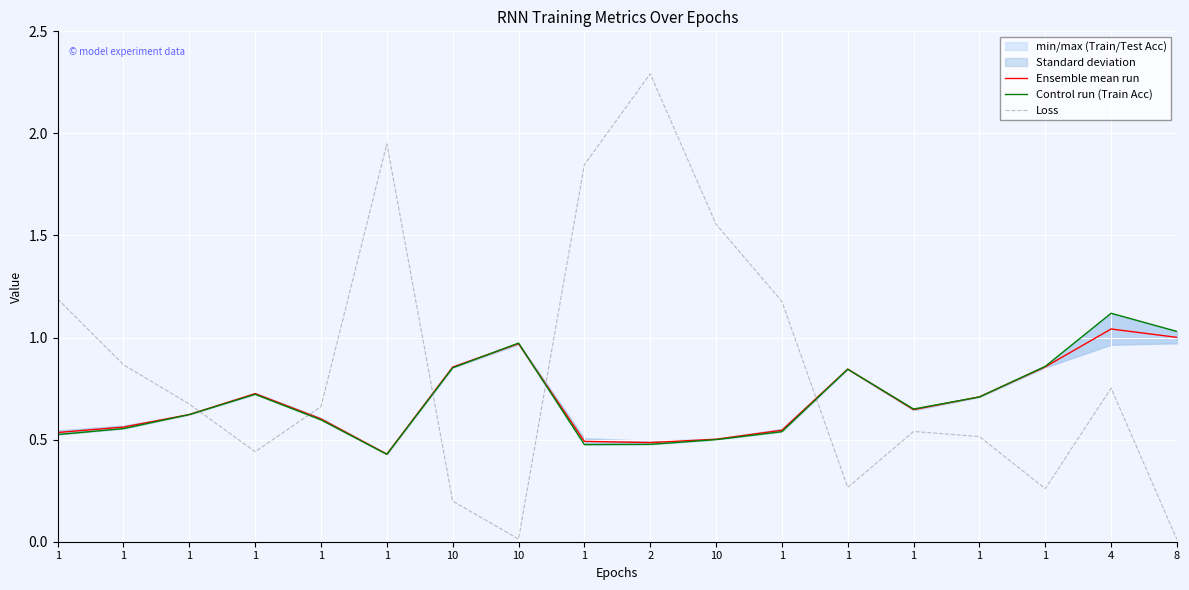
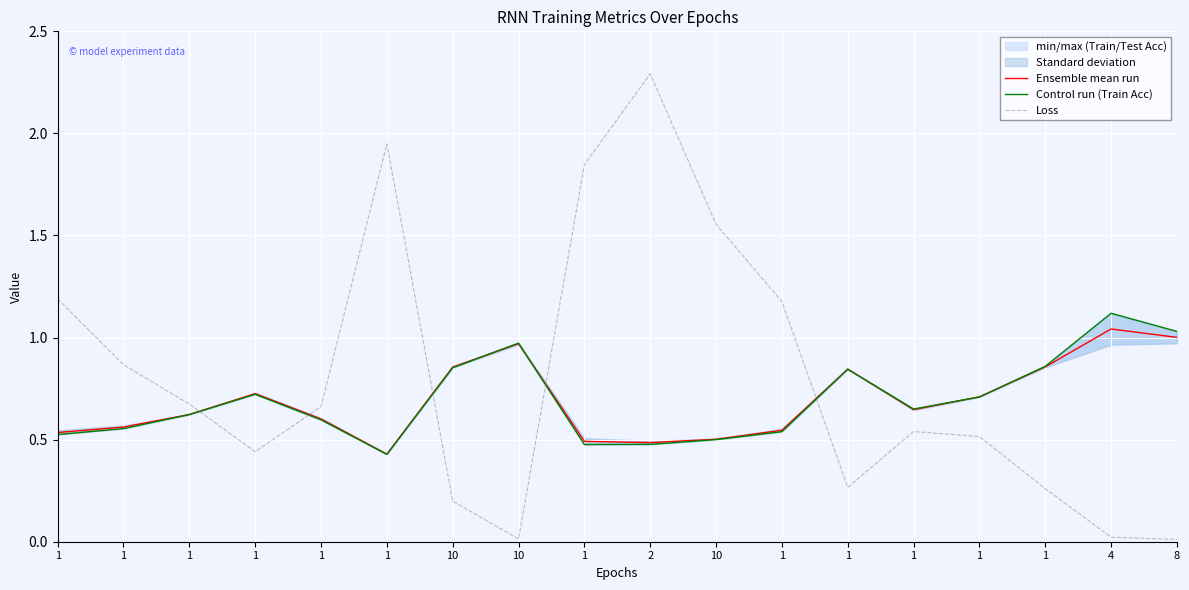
Loss, 4: 0.75 -> 0.02
